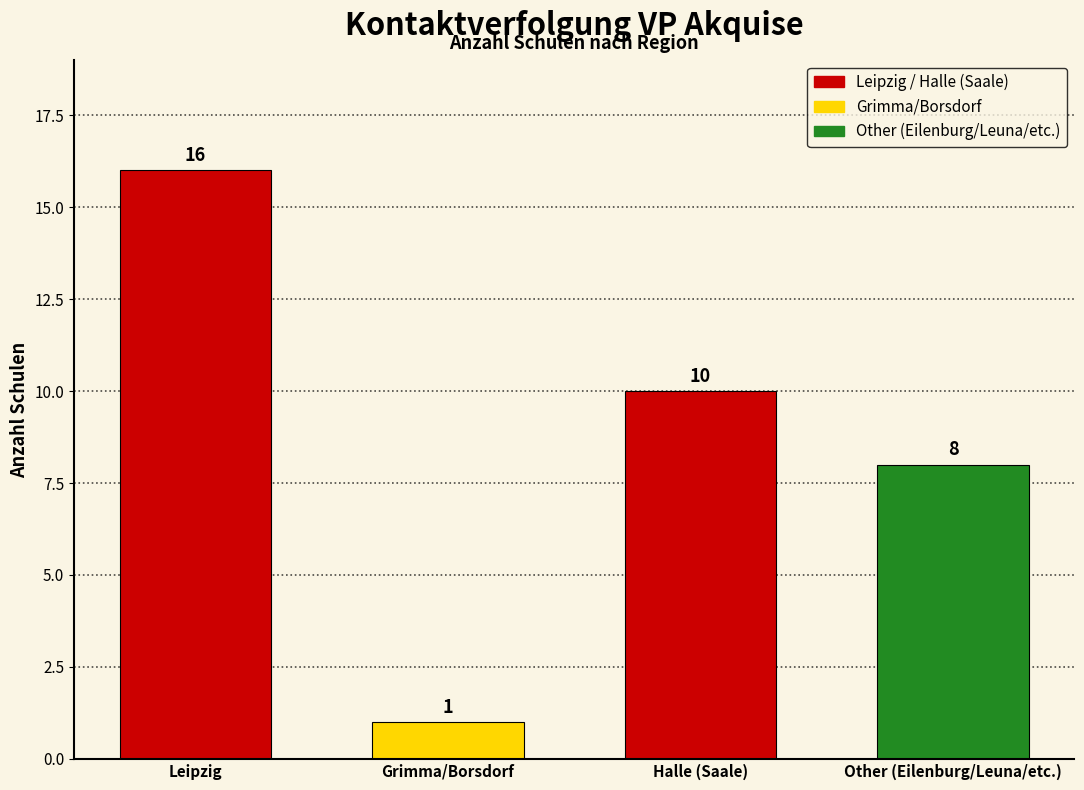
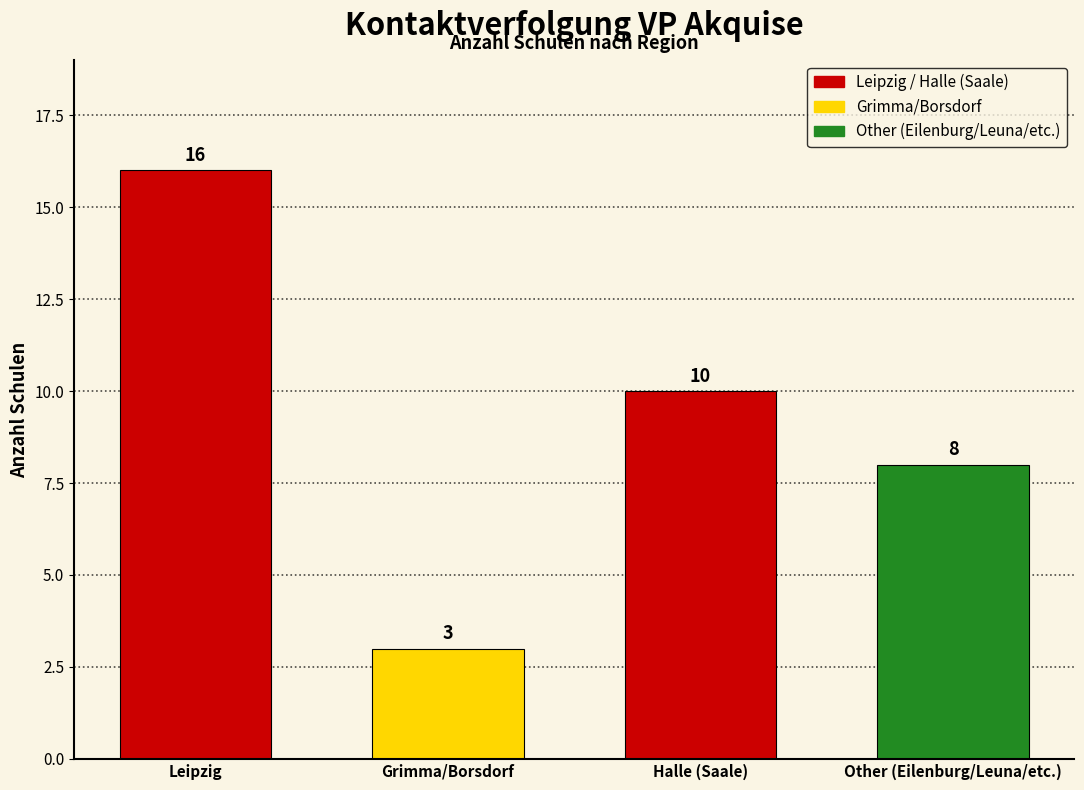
Grimma/Borsdorf: 1 -> 3
